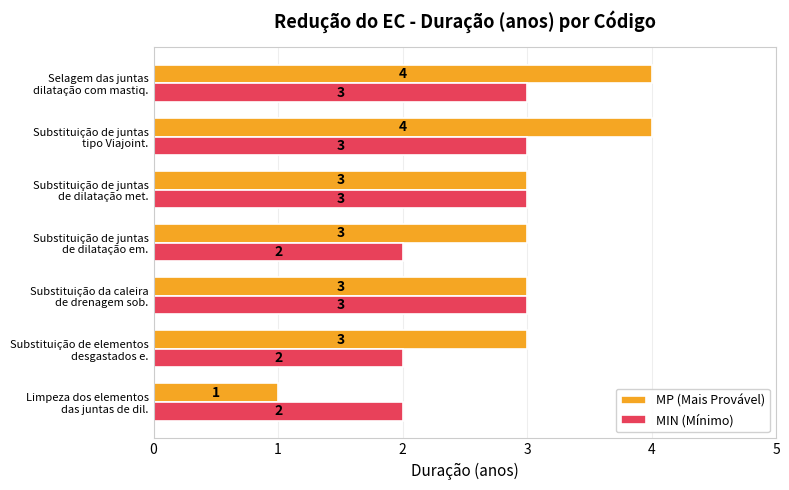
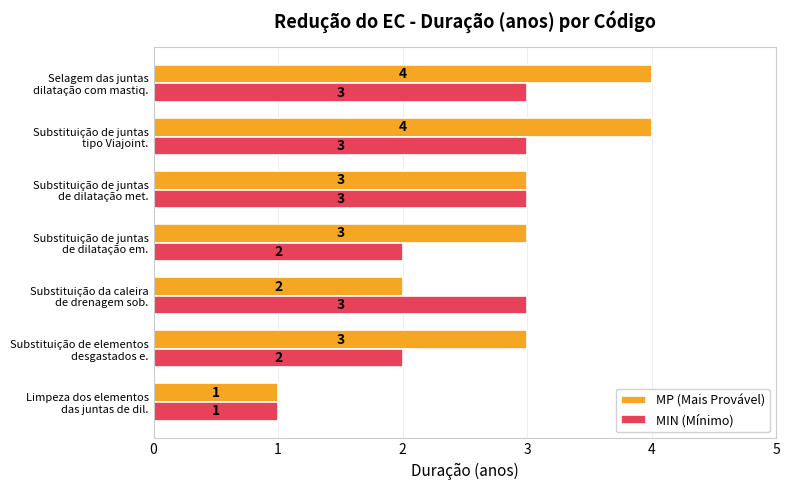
MP (Mais Provável), Substituição da caleira de drenagem sob.: 3 -> 2
MIN (Mínimo), Limpeza dos elementos das juntas de dil.: 2 -> 1
